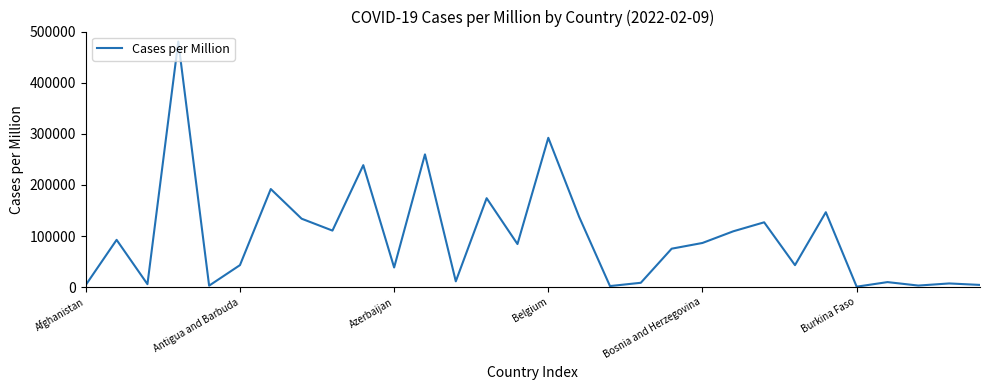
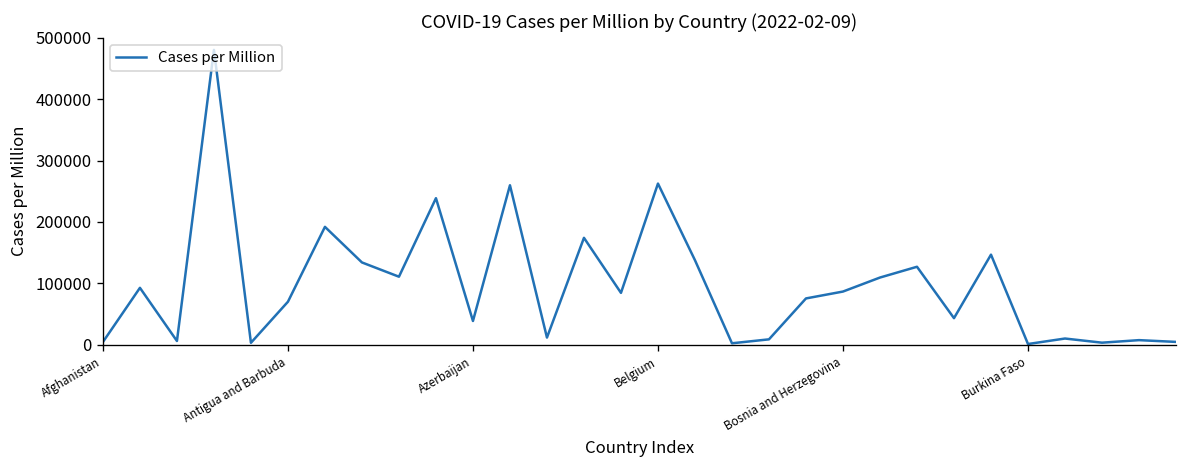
Antigua and Barbuda: 40000 -> 70000
Belgium: 290000 -> 260000
